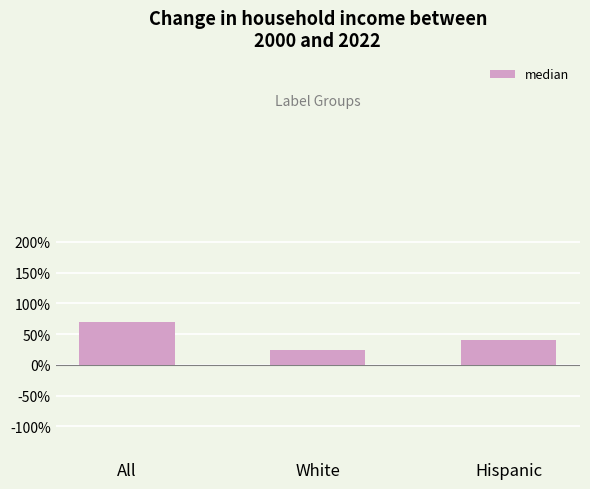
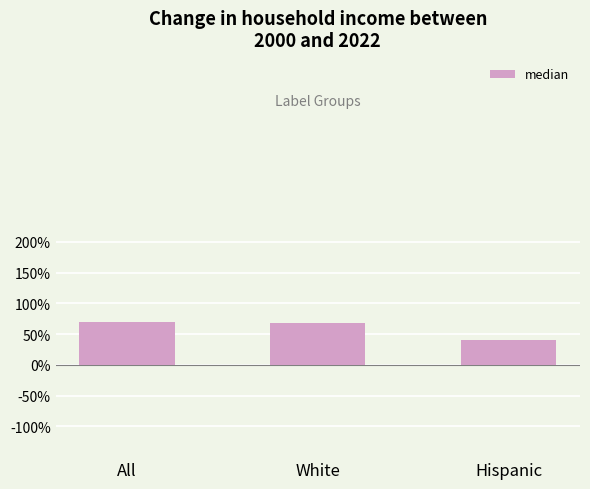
White: 20% -> 70%
